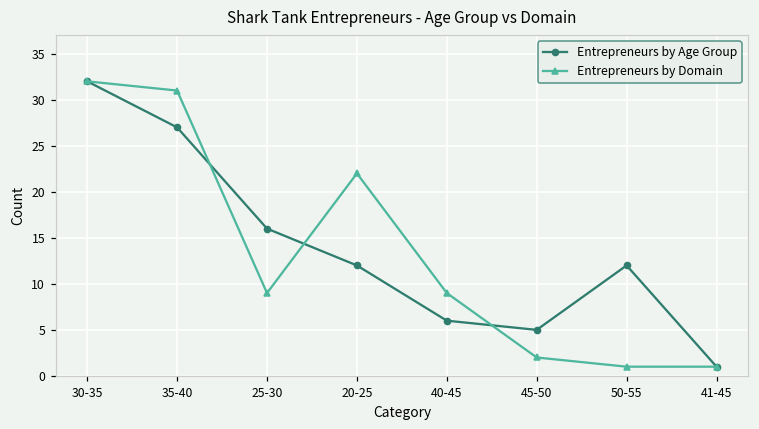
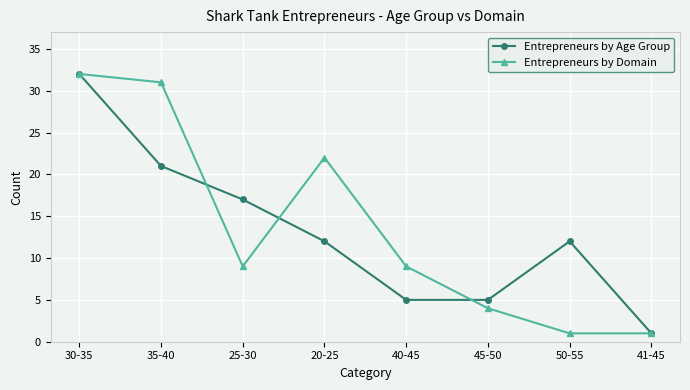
Entrepreneurs by Age Group, 35-40: 27 -> 21
Entrepreneurs by Age Group, 25-30: 16 -> 17
Entrepreneurs by Age Group, 40-45: 6 -> 5
Entrepreneurs by Domain, 45-50: 2 -> 4
